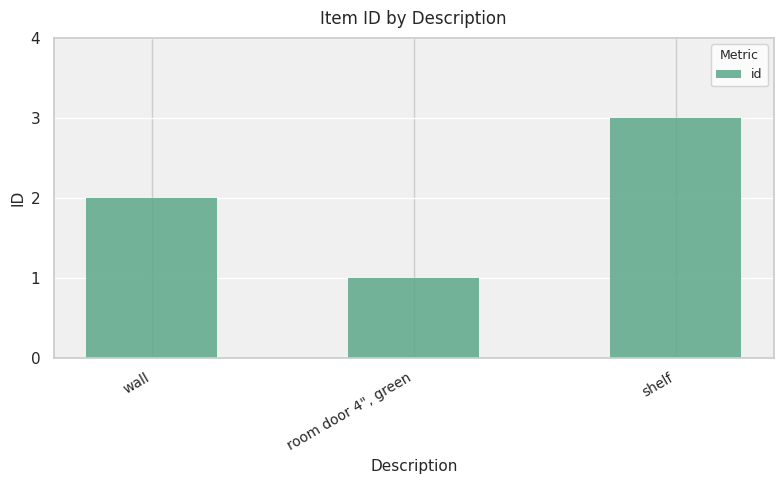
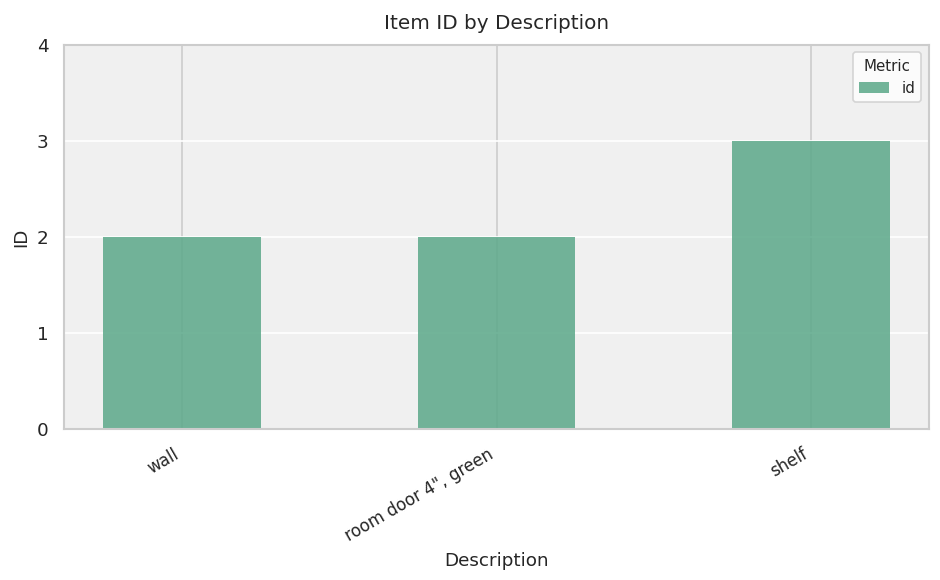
room door 4", green: 1 -> 2
